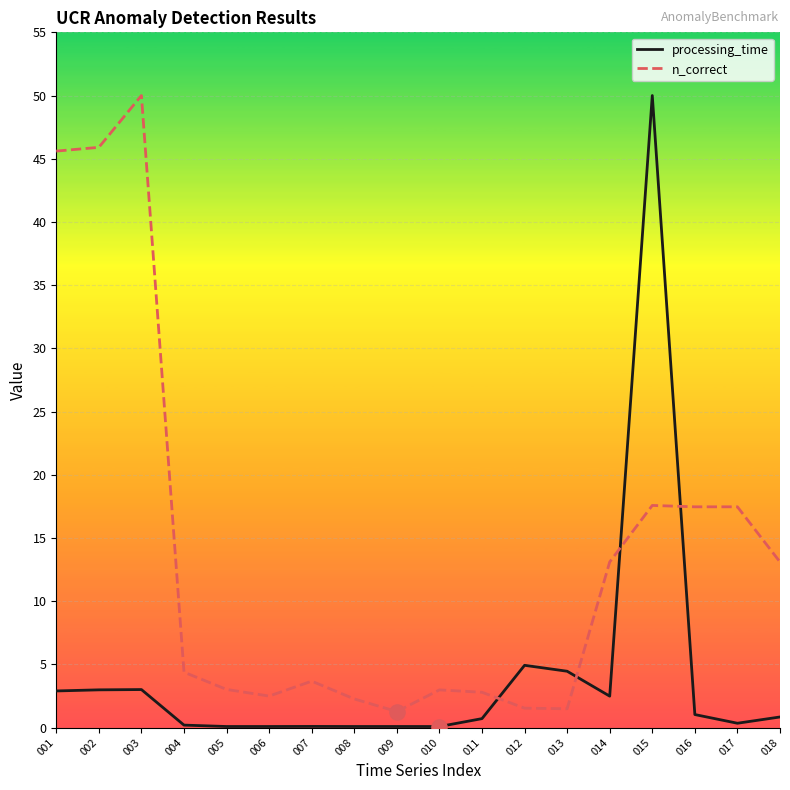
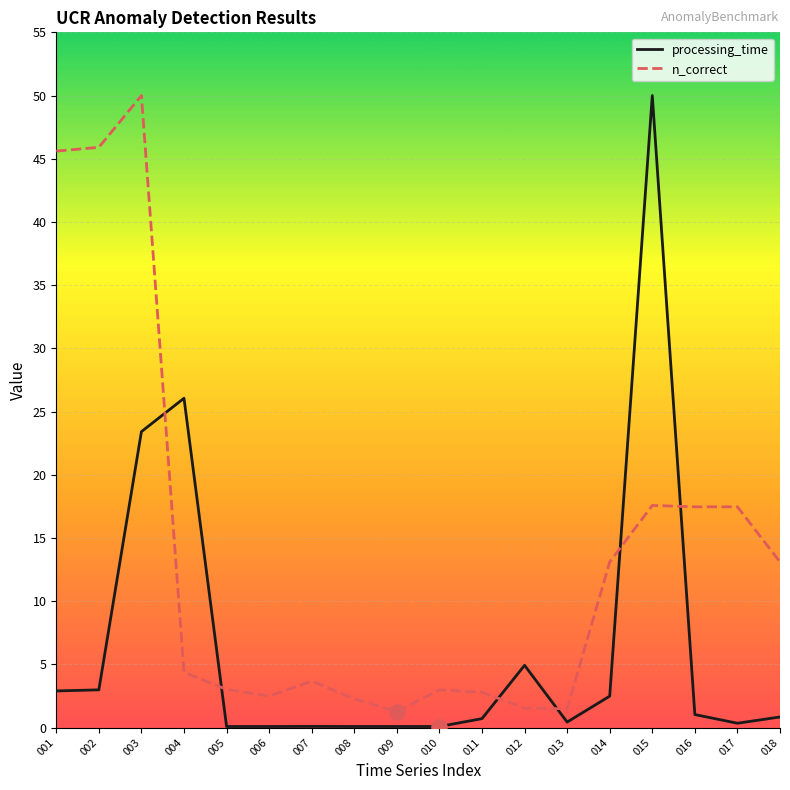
processing_time, 003: 3.0 -> 23.4
processing_time, 004: 0.2 -> 26.1
processing_time, 013: 4.5 -> 0.4
